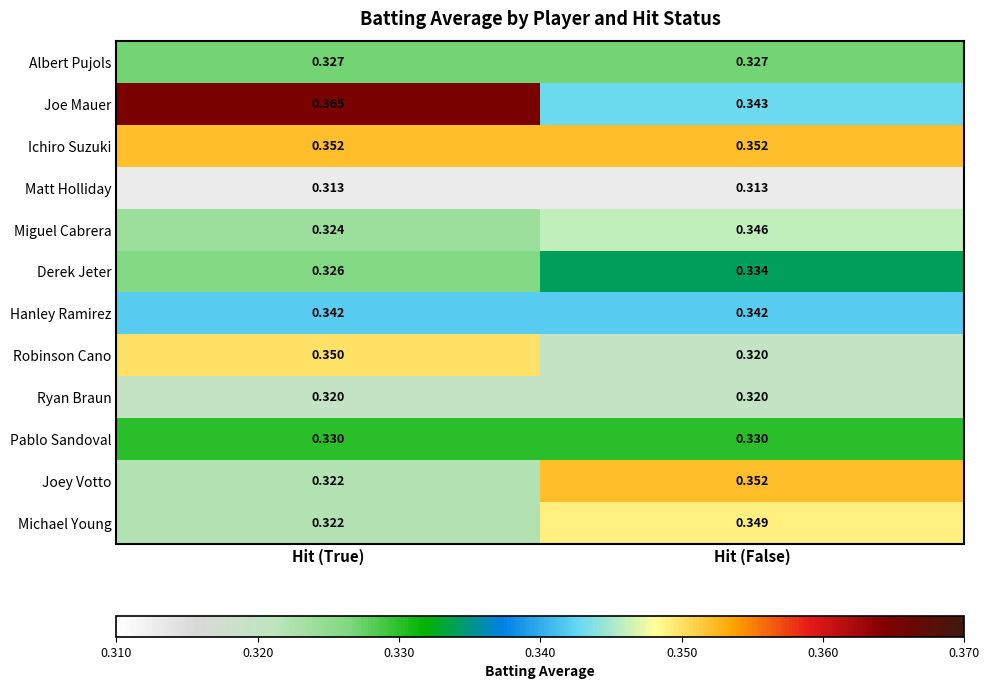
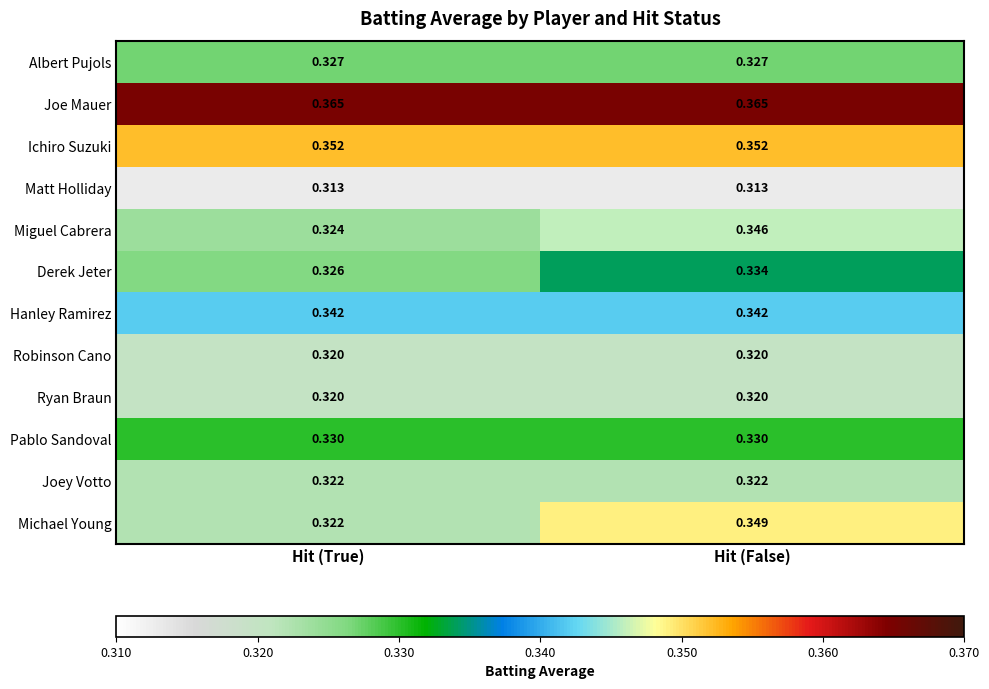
Joe Mauer, Hit (False): 0.343 -> 0.365
Robinson Cano, Hit (True): 0.350 -> 0.320
Joey Votto, Hit (False): 0.352 -> 0.322
